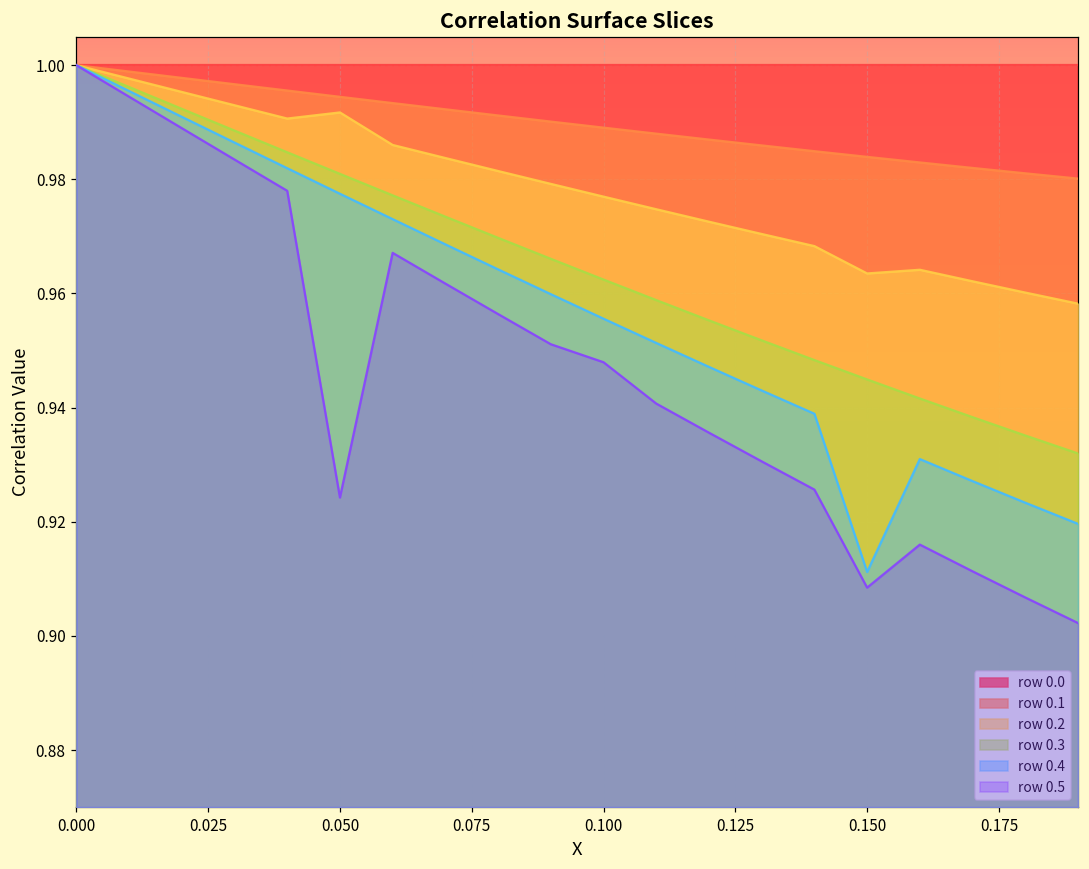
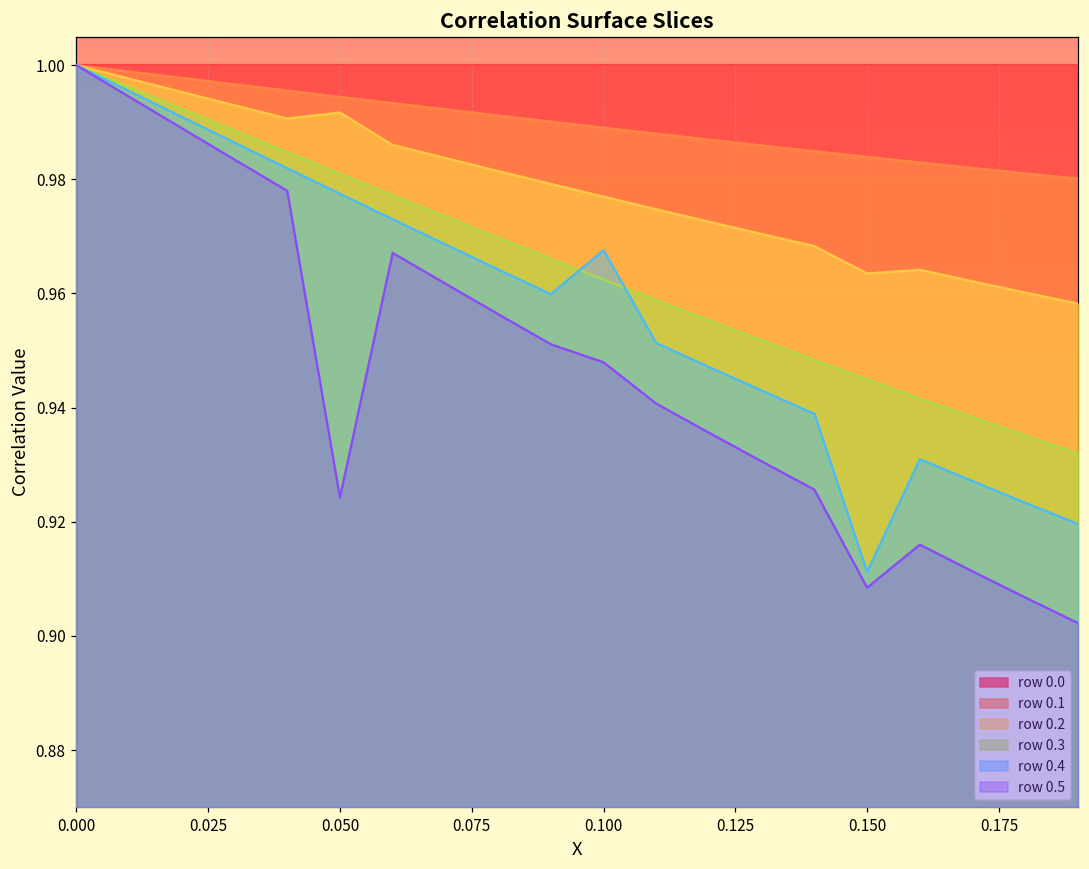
row 0.4, 0.100: 0.956 -> 0.968
